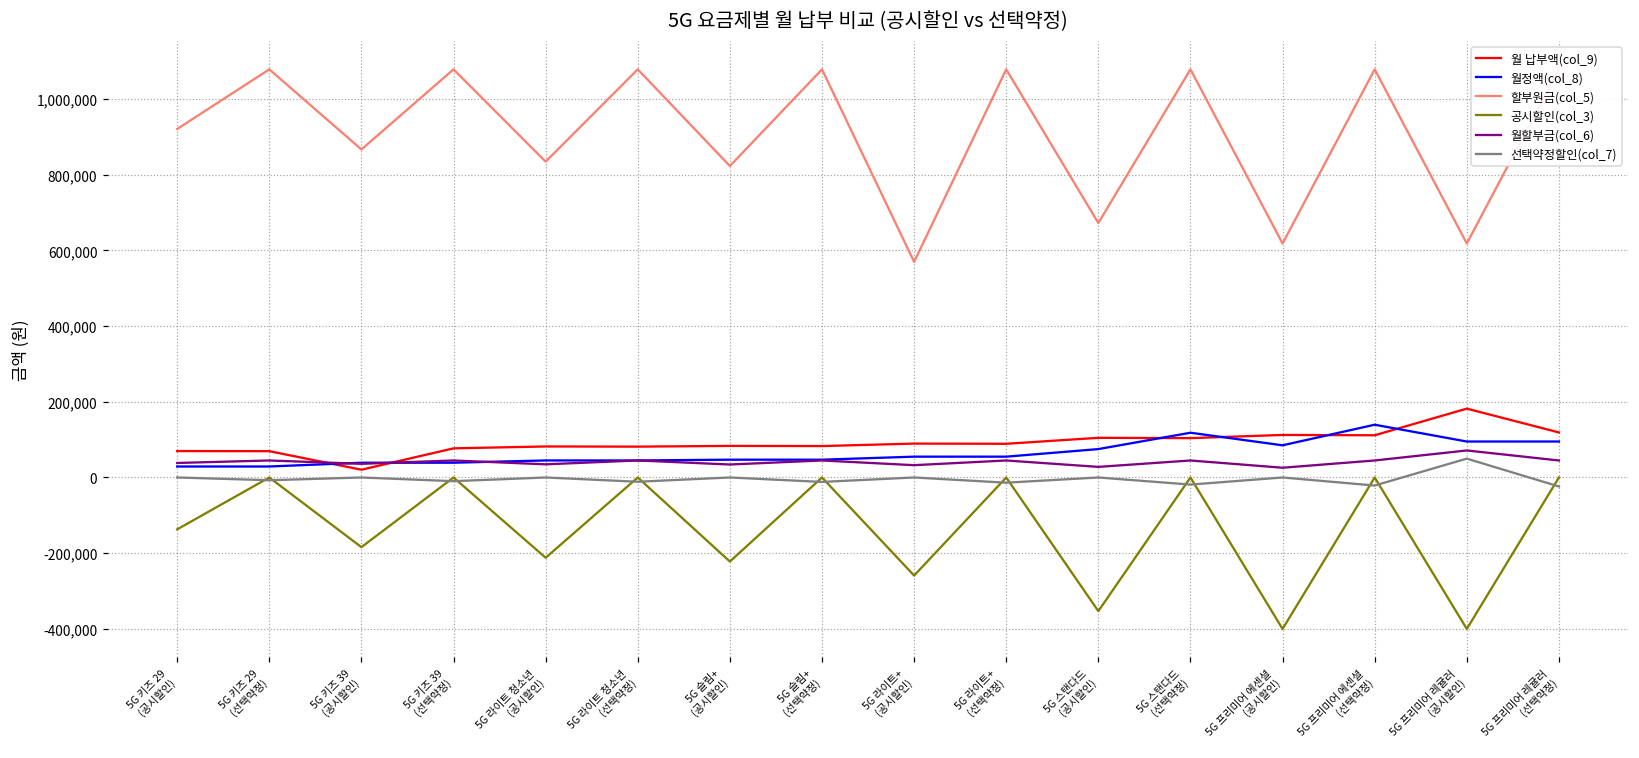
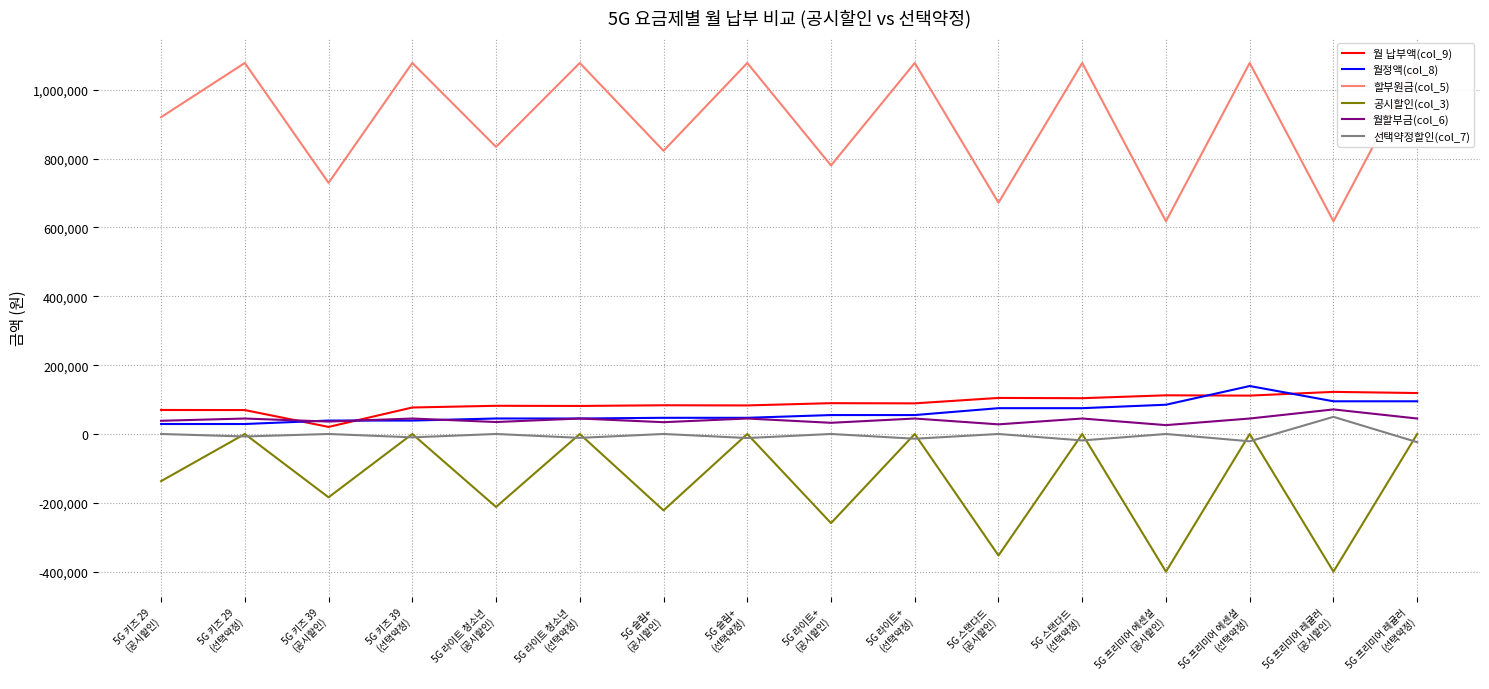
할부원금(col_5), 5G 키즈 39 (공시할인): 870,000 -> 730,000
할부원금(col_5), 5G 라이트+ (공시할인): 570,000 -> 780,000
월정액(col_8), 5G 스탠다드 (선택약정): 120,000 -> 80,000
월 납부액(col_9), 5G 프리미어 레귤러 (공시할인): 180,000 -> 120,000
